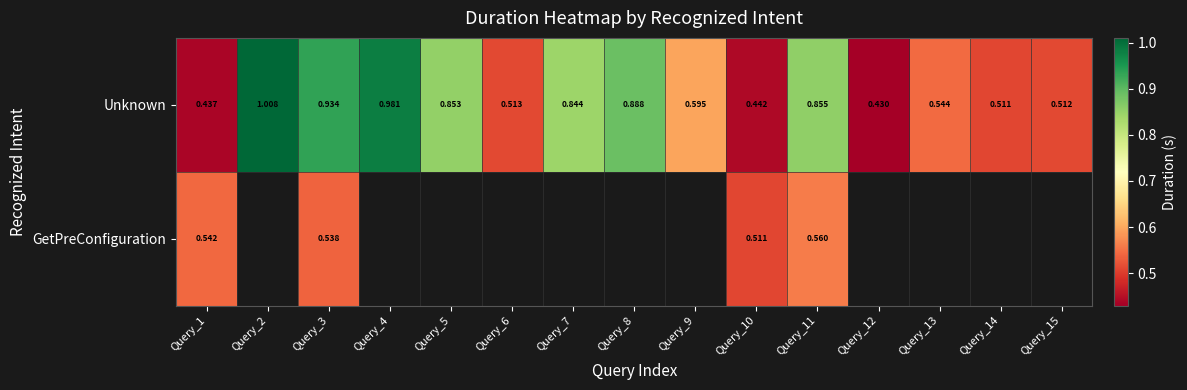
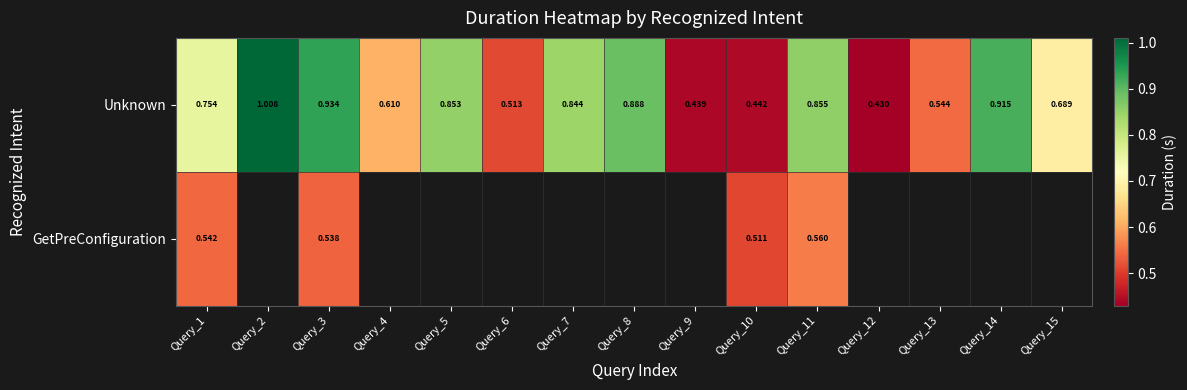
Unknown, Query_1: 0.437 -> 0.754
Unknown, Query_4: 0.981 -> 0.610
Unknown, Query_9: 0.595 -> 0.439
Unknown, Query_14: 0.511 -> 0.915
Unknown, Query_15: 0.512 -> 0.689
